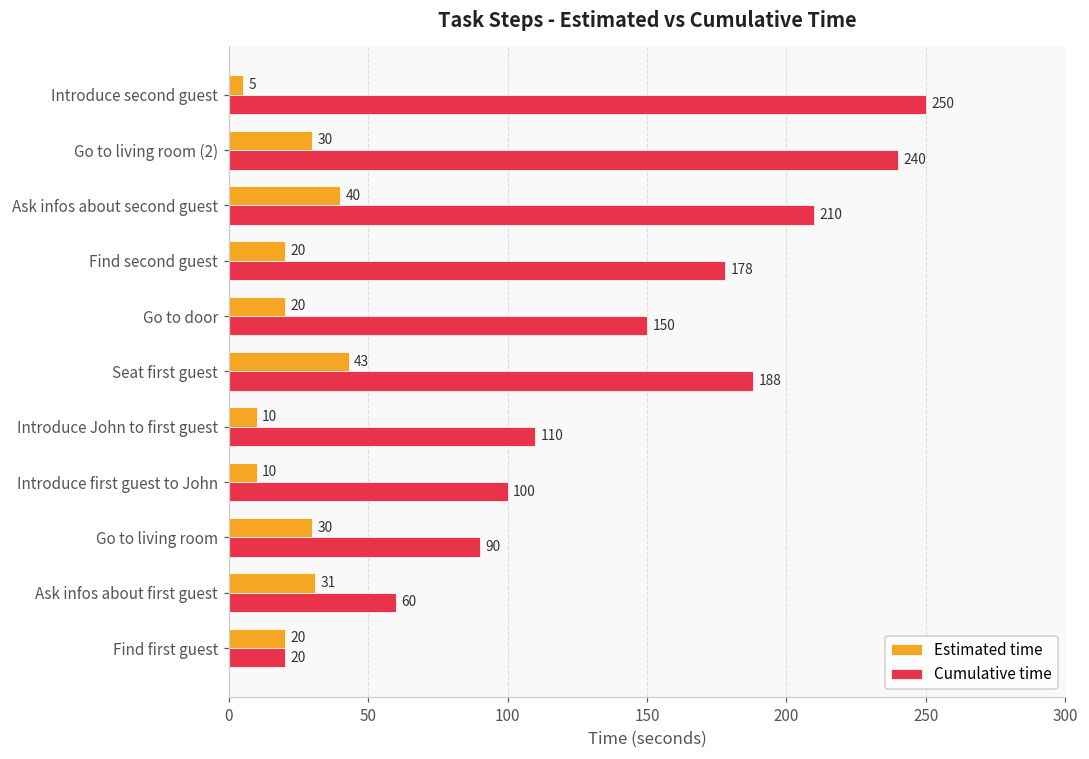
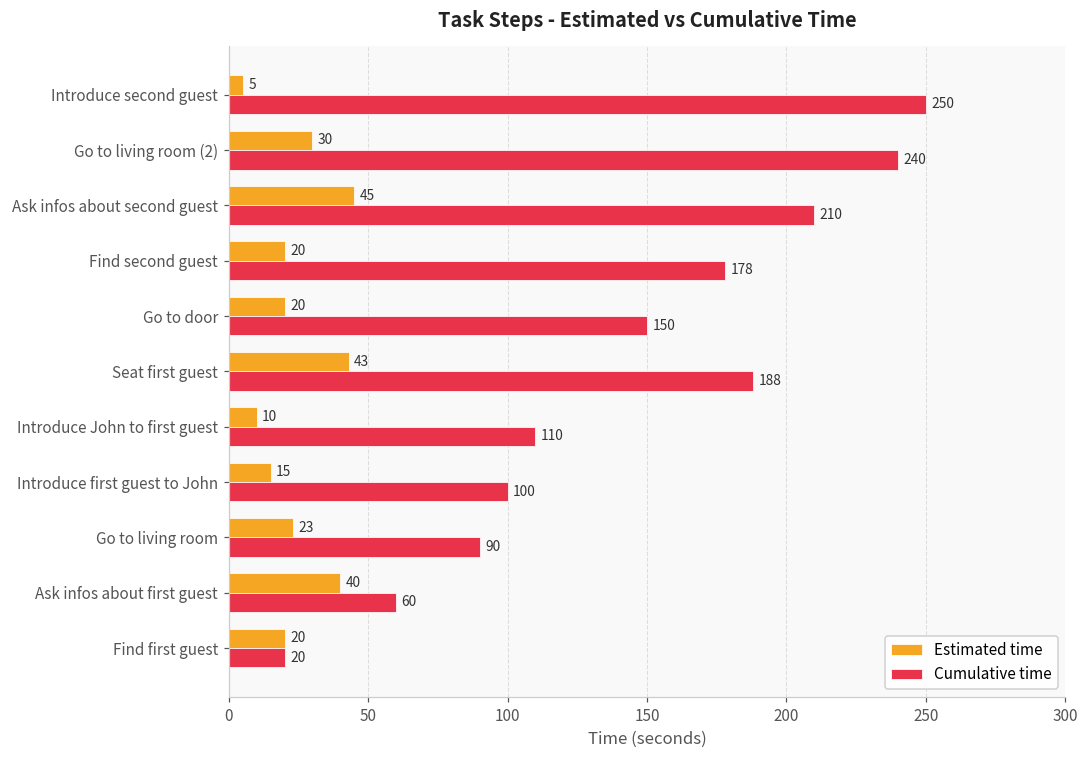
Estimated time, Ask infos about second guest: 40 -> 45
Estimated time, Introduce first guest to John: 10 -> 15
Estimated time, Go to living room: 30 -> 23
Estimated time, Ask infos about first guest: 31 -> 40
